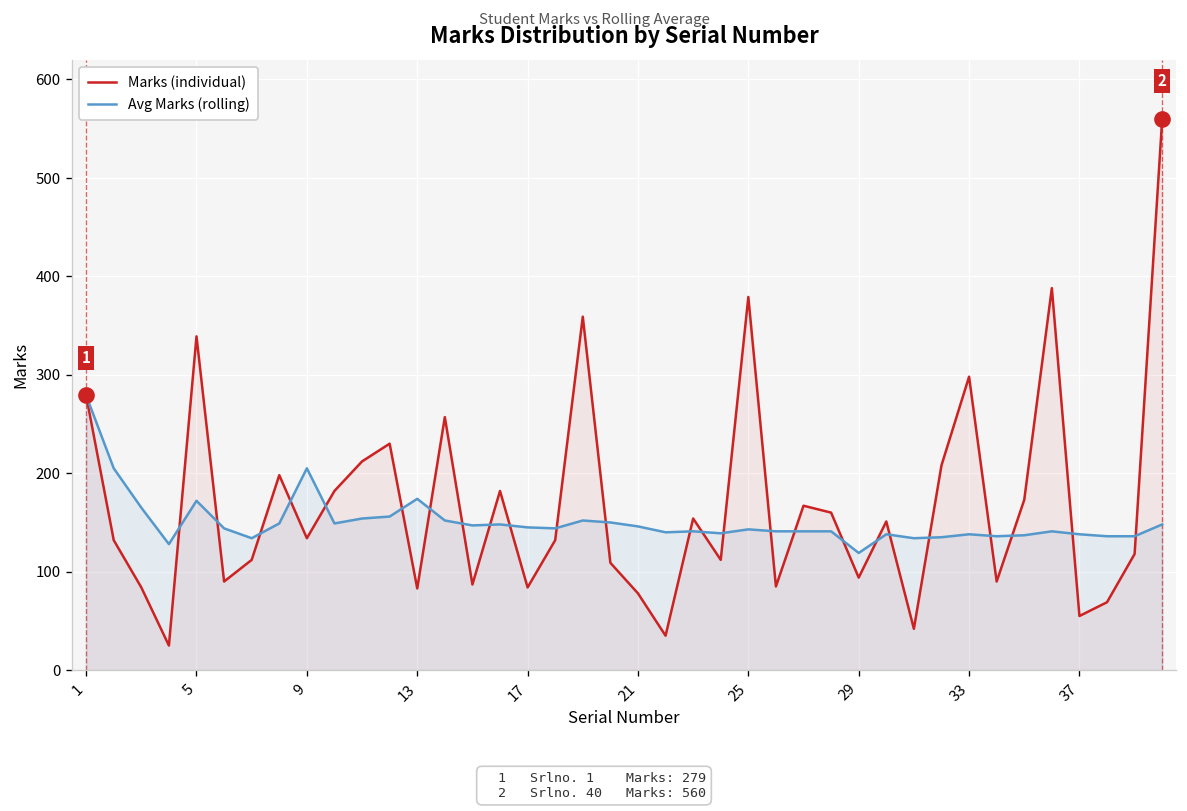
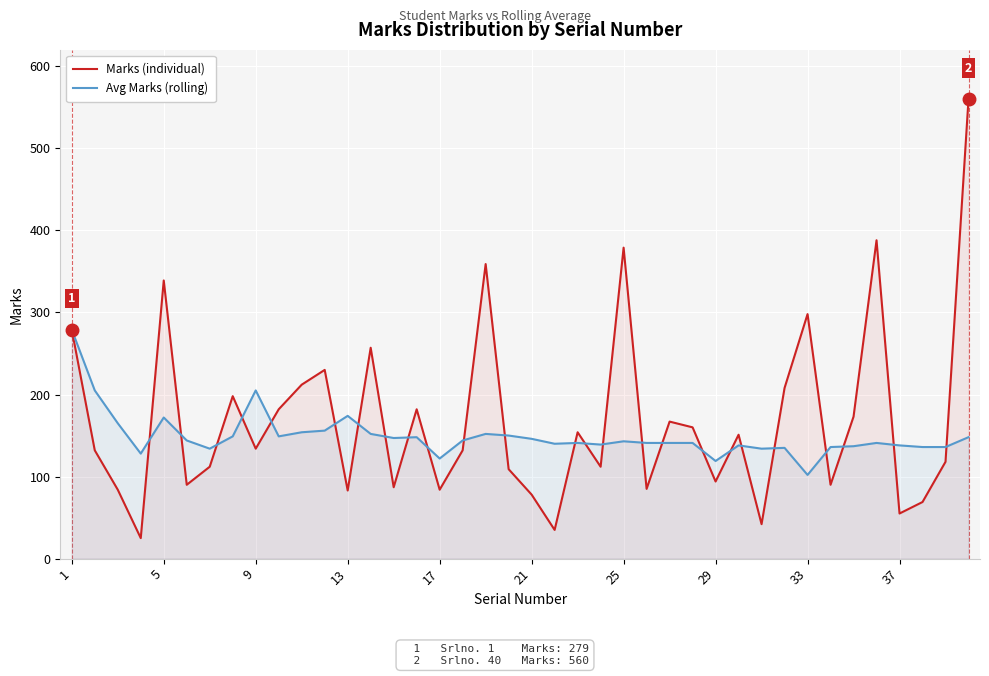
Avg Marks (rolling), 17: 150 -> 120
Avg Marks (rolling), 33: 140 -> 100
